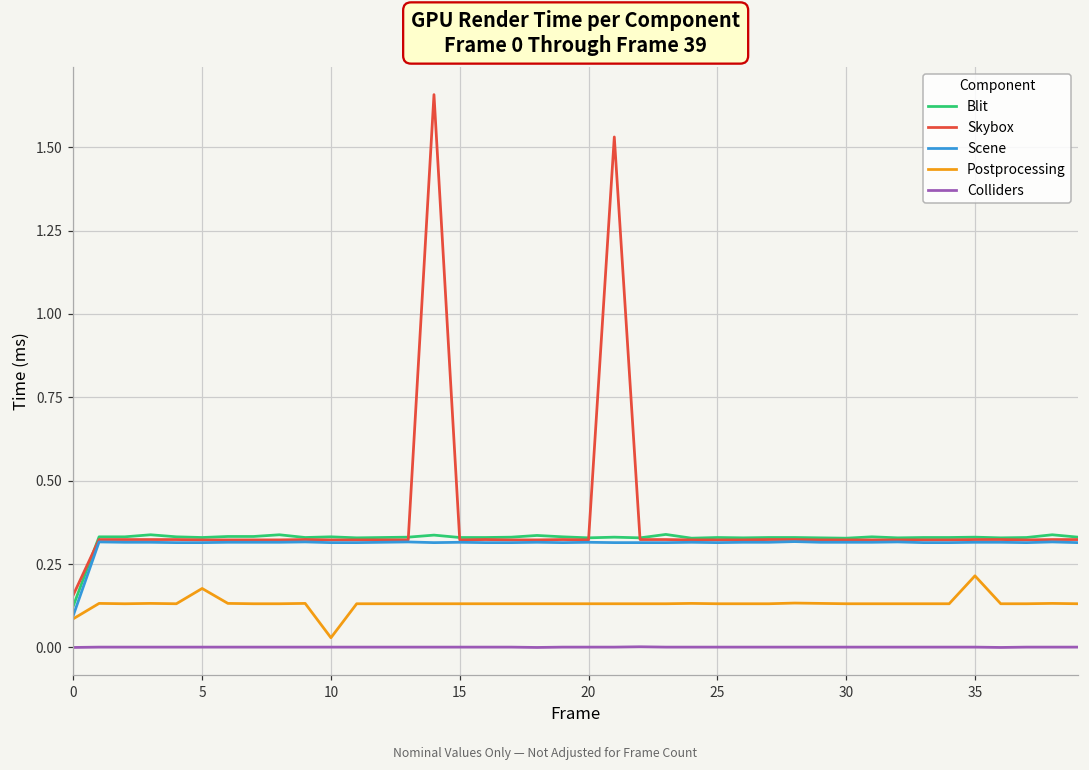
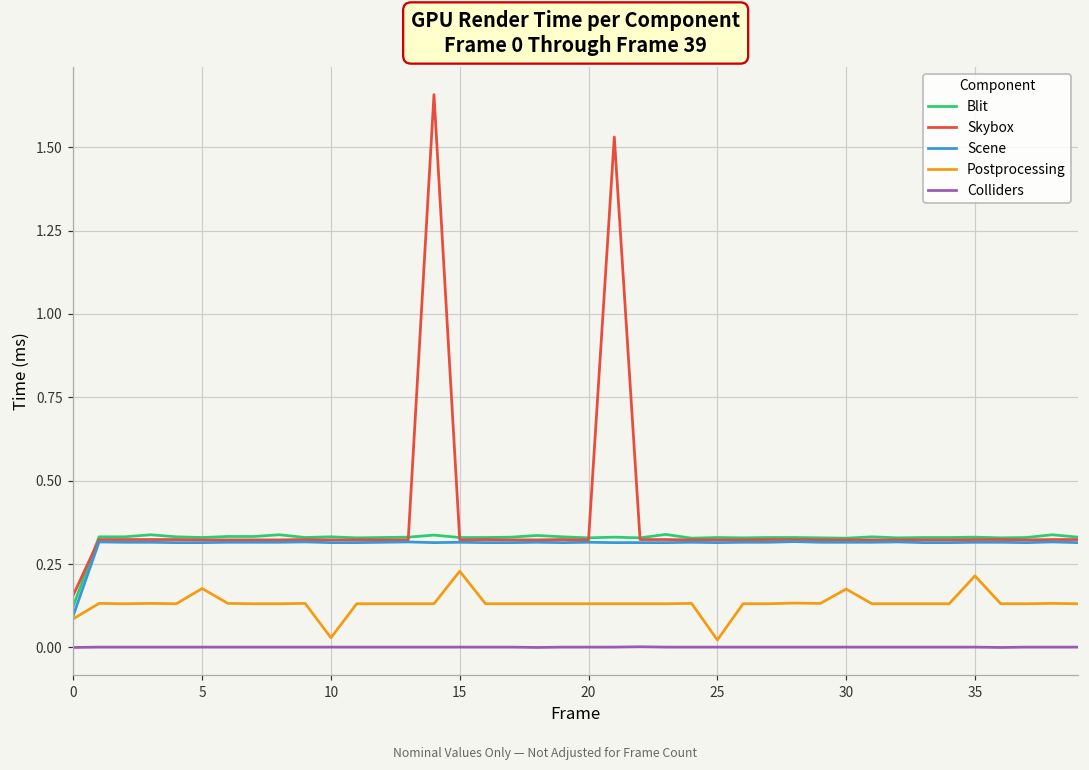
Postprocessing, 15: 0.13 -> 0.23
Postprocessing, 25: 0.13 -> 0.02
Postprocessing, 30: 0.13 -> 0.18
